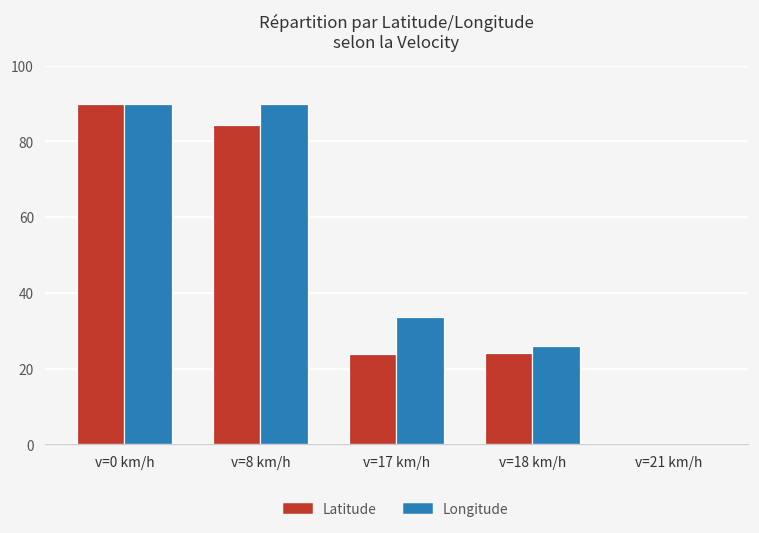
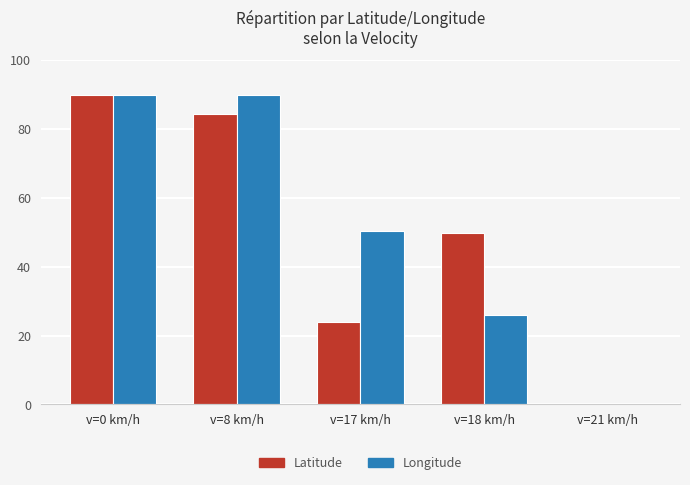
Longitude, v=17 km/h: 34 -> 50
Latitude, v=18 km/h: 24 -> 50
